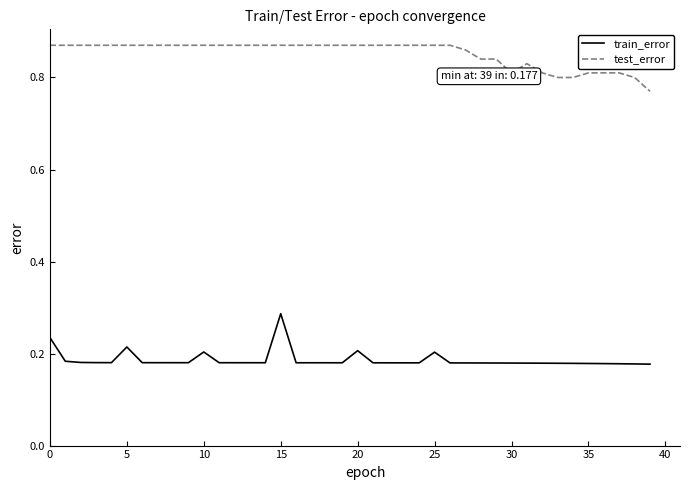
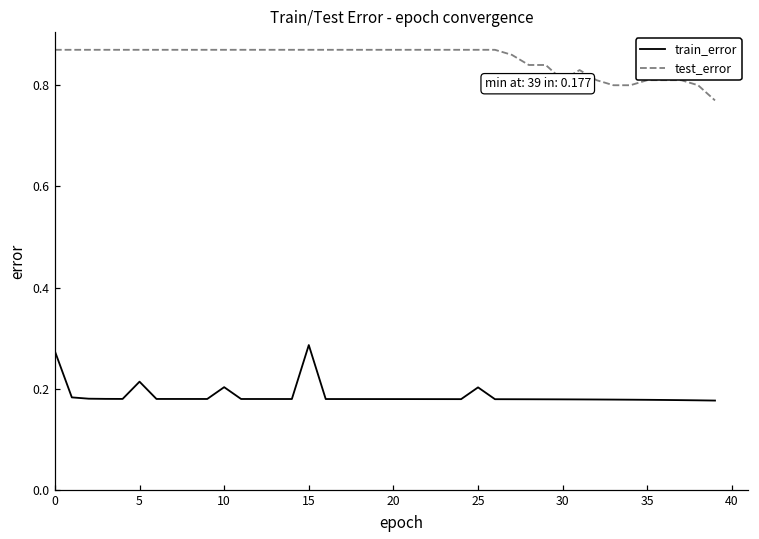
train_error, 0: 0.23 -> 0.27
train_error, 20: 0.21 -> 0.18
